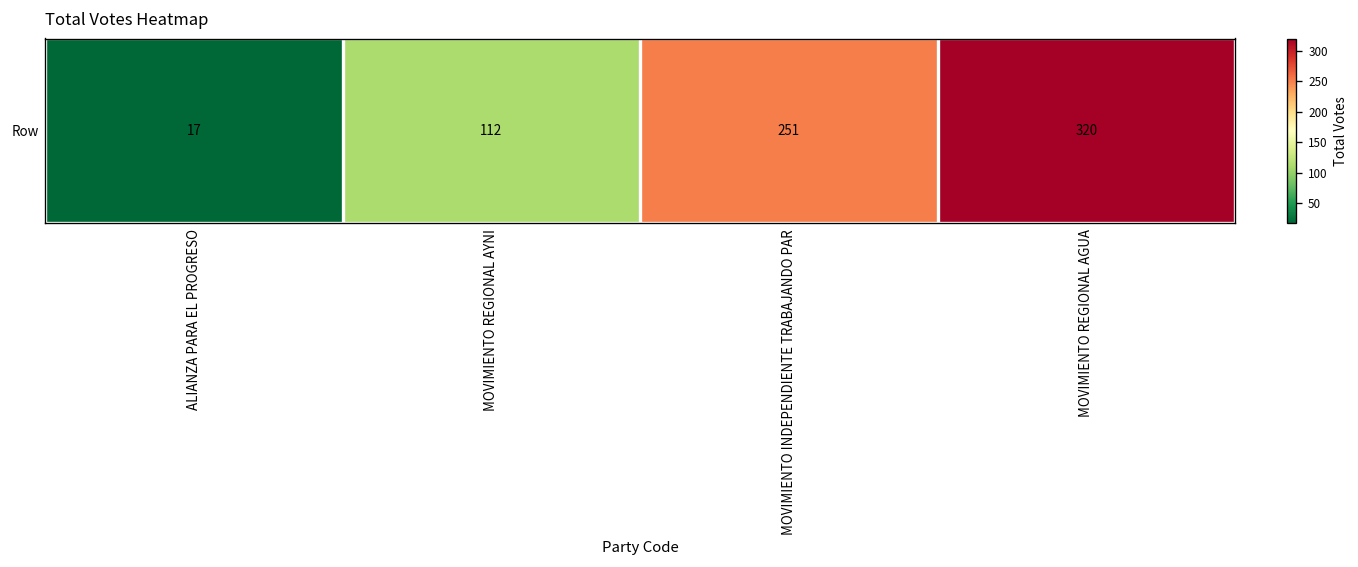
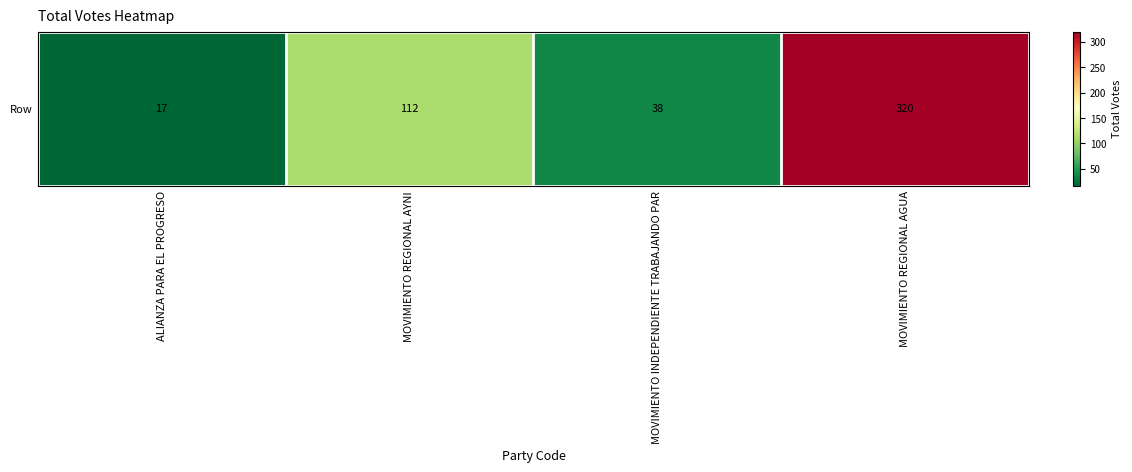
Row, MOVIMIENTO INDEPENDIENTE TRABAJANDO PAR: 251 -> 38
